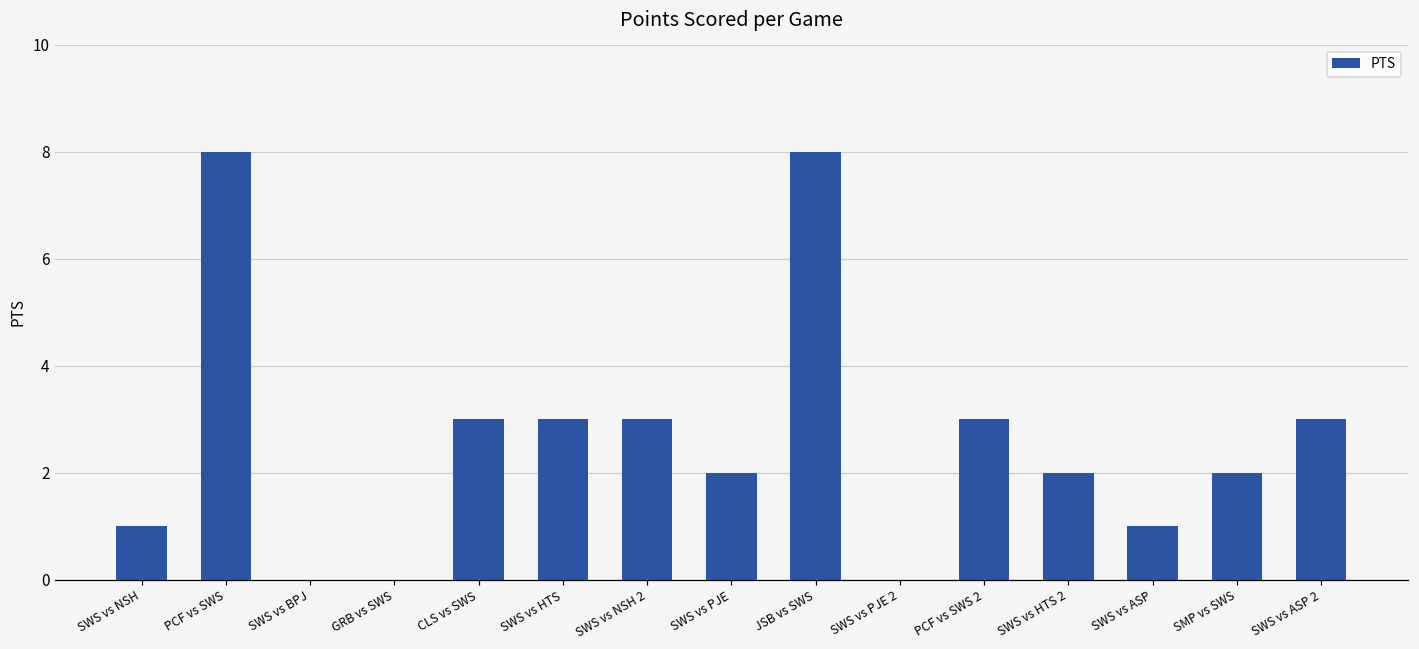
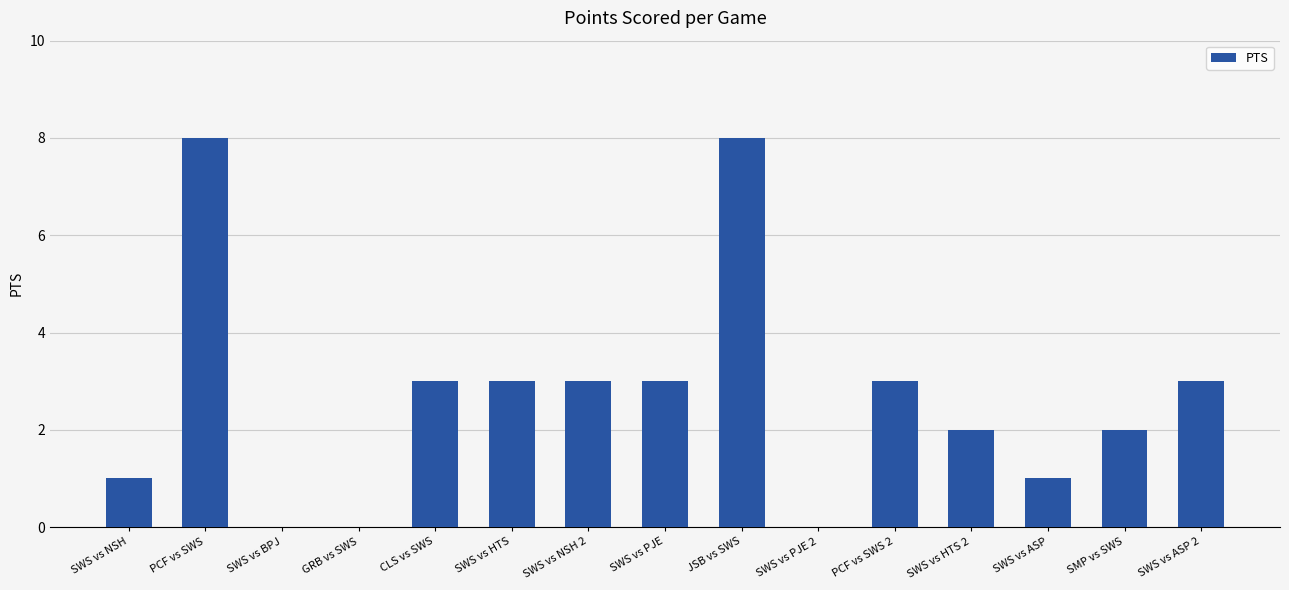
SWS vs PJE: 2 -> 3
